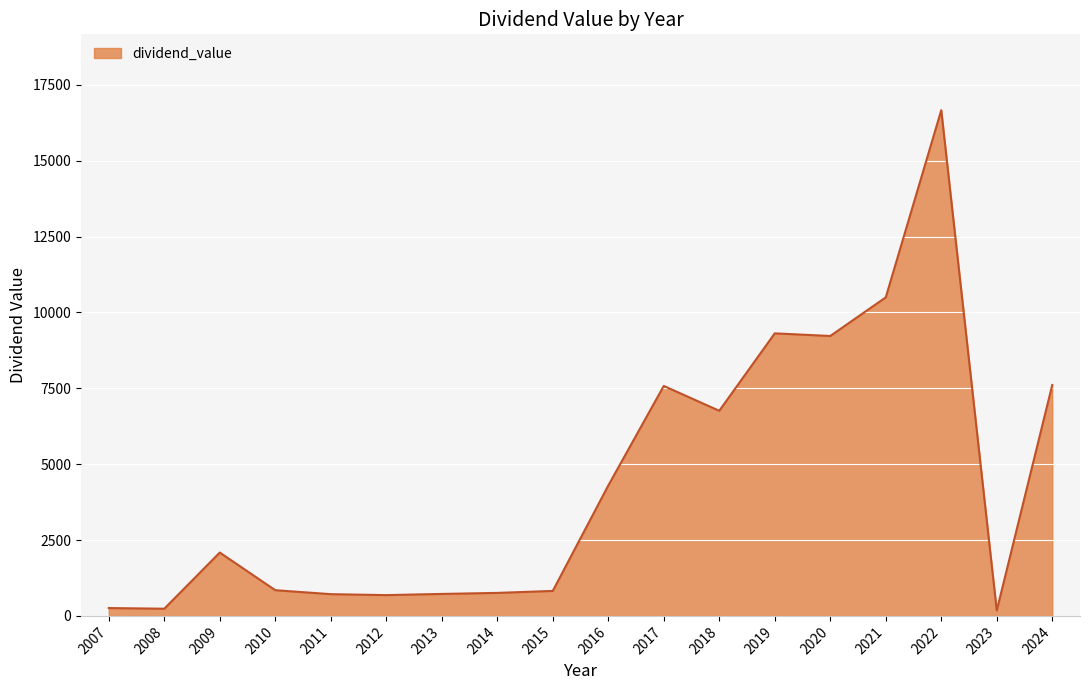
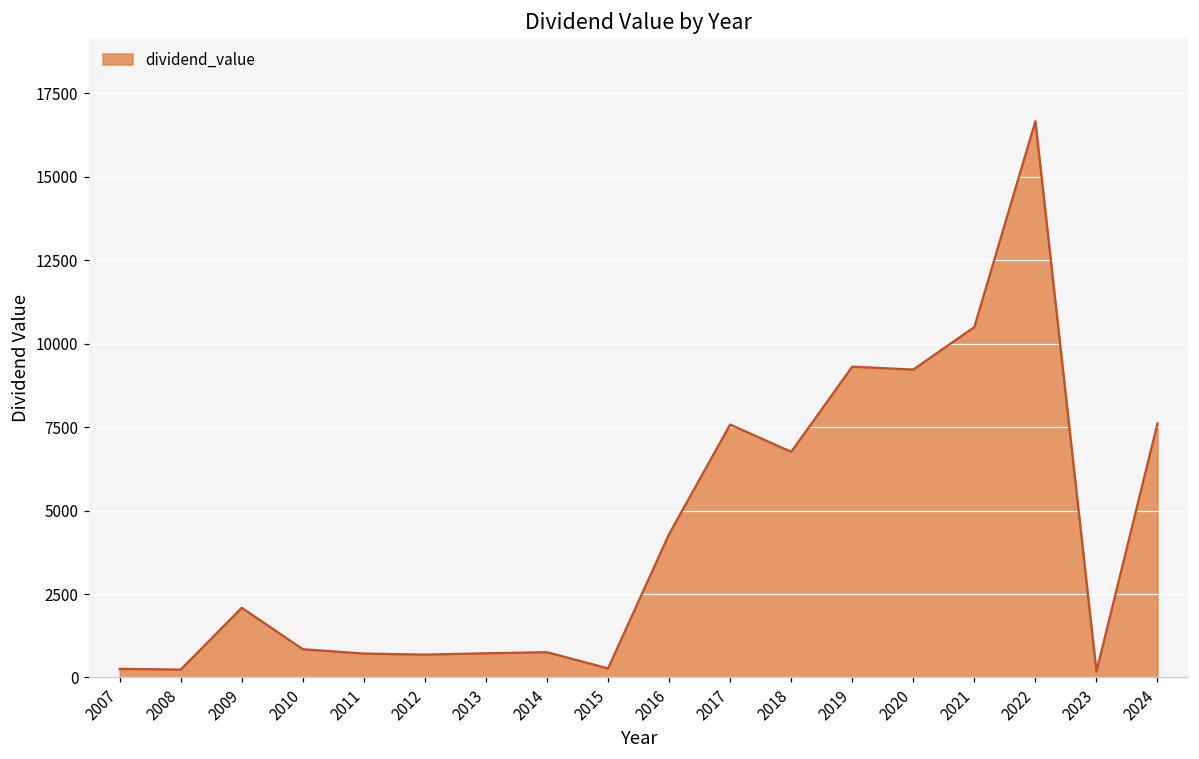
2015: 800 -> 300
